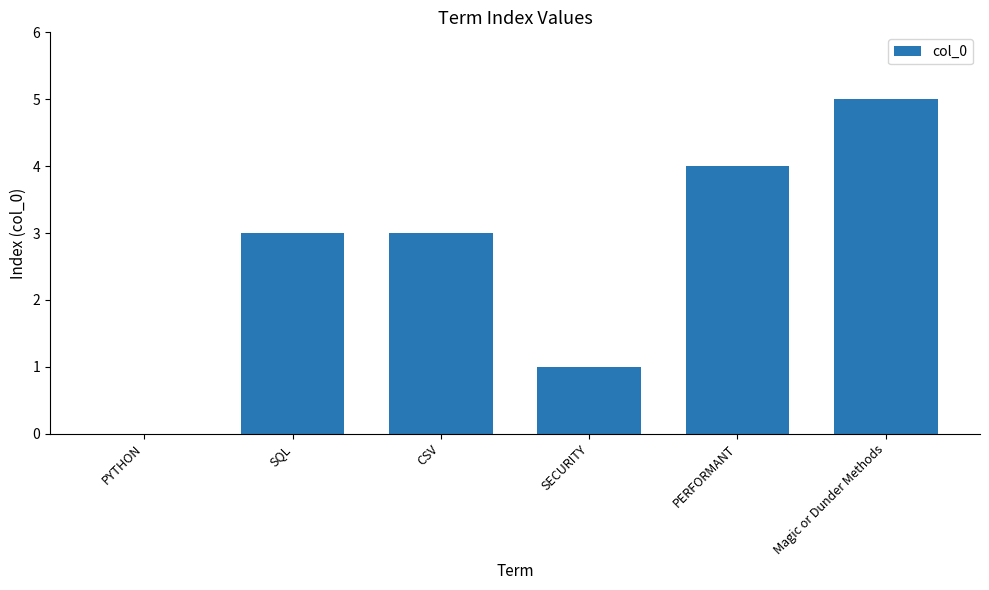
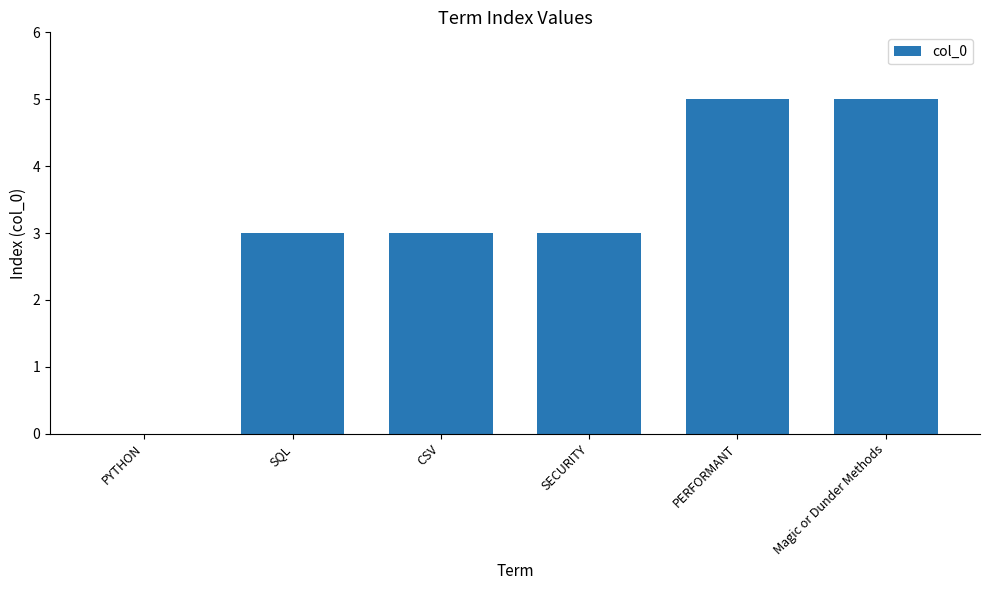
SECURITY: 1 -> 3
PERFORMANT: 4 -> 5
